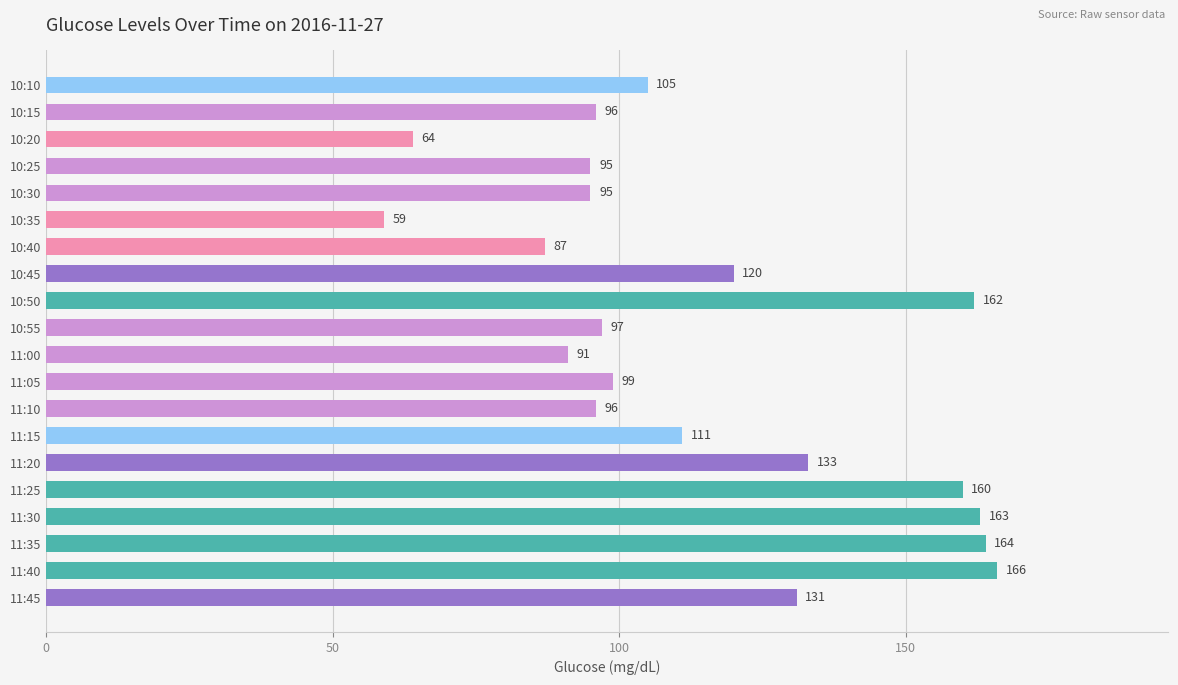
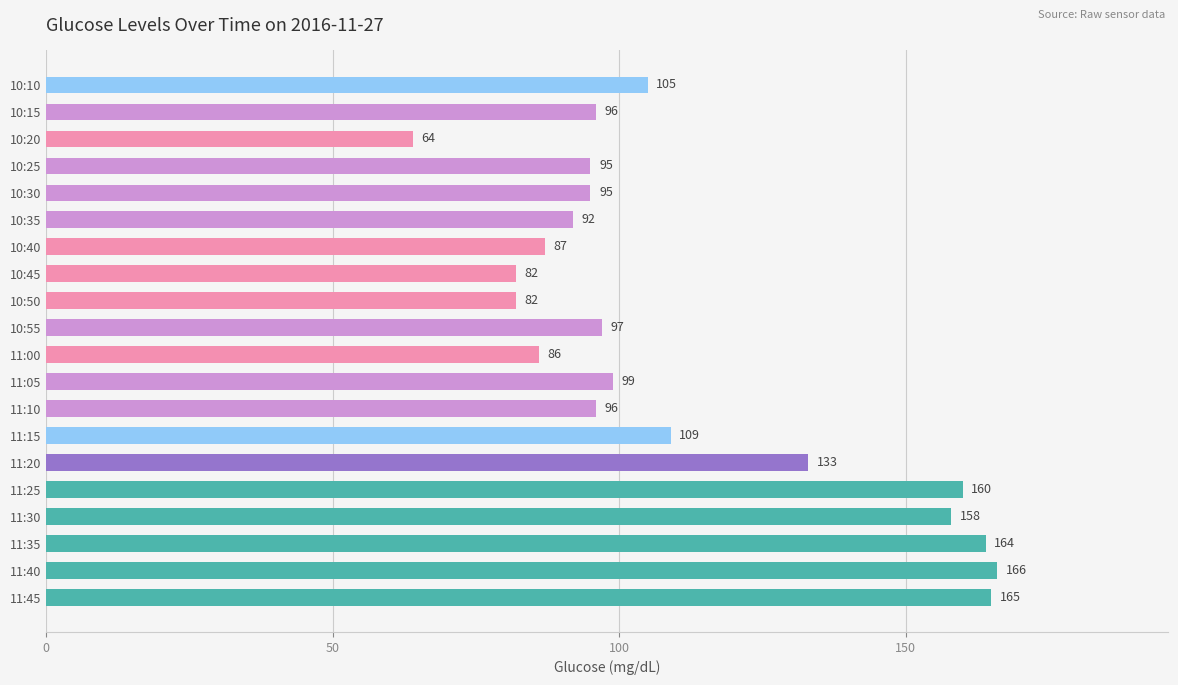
10:35: 59 -> 92
10:45: 120 -> 82
10:50: 162 -> 82
11:00: 91 -> 86
11:15: 111 -> 109
11:30: 163 -> 158
11:45: 131 -> 165
